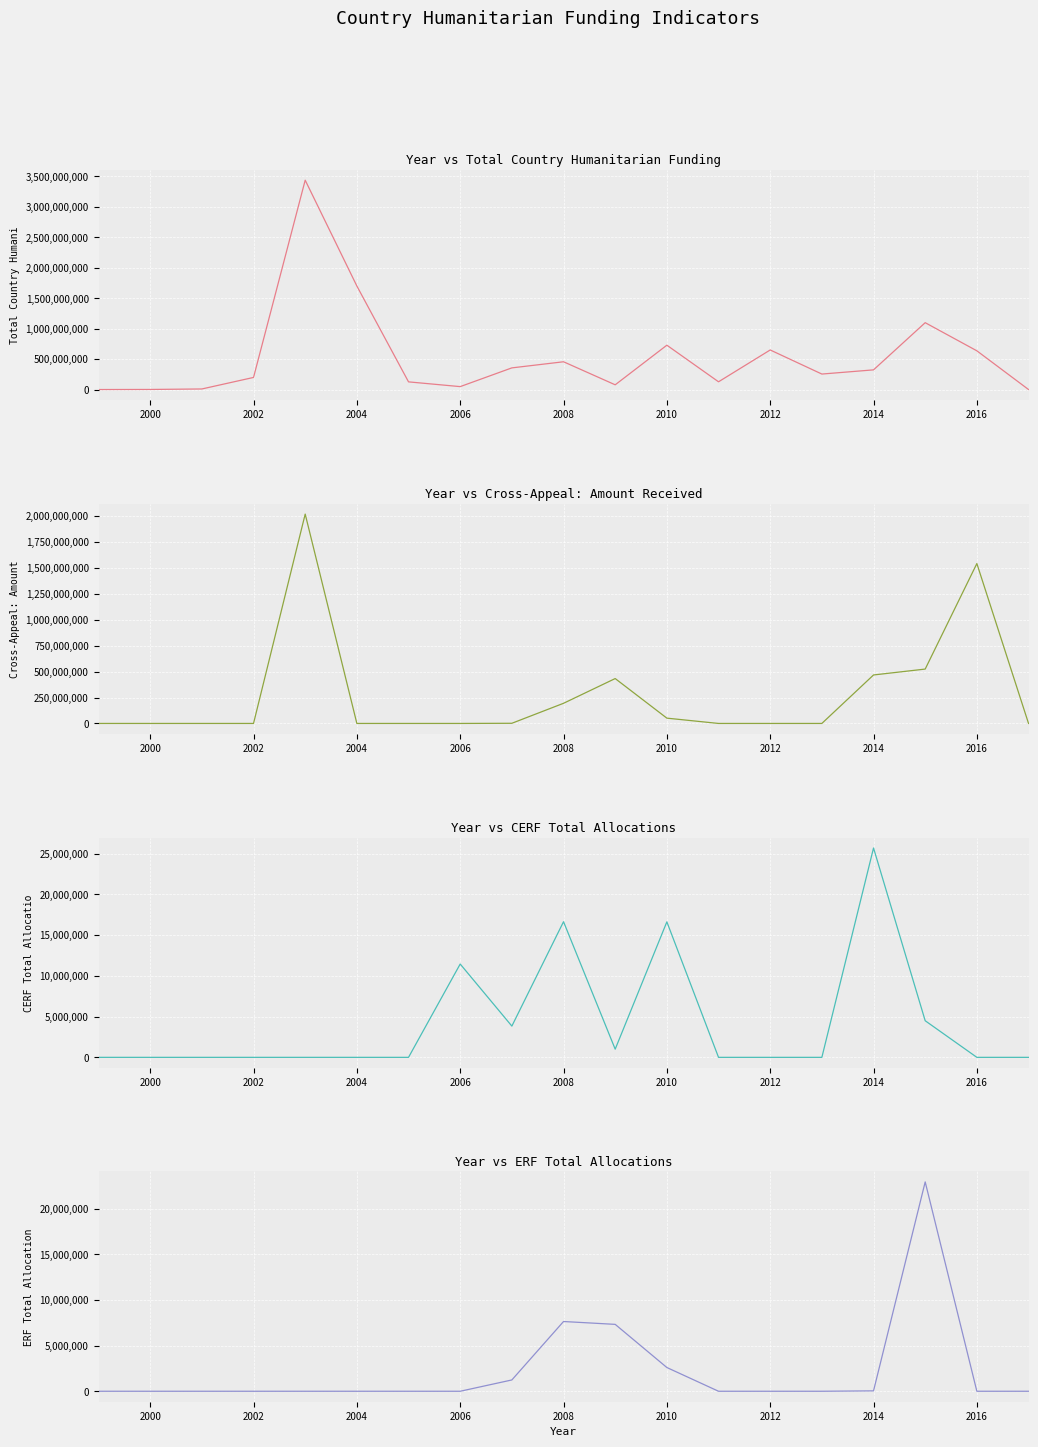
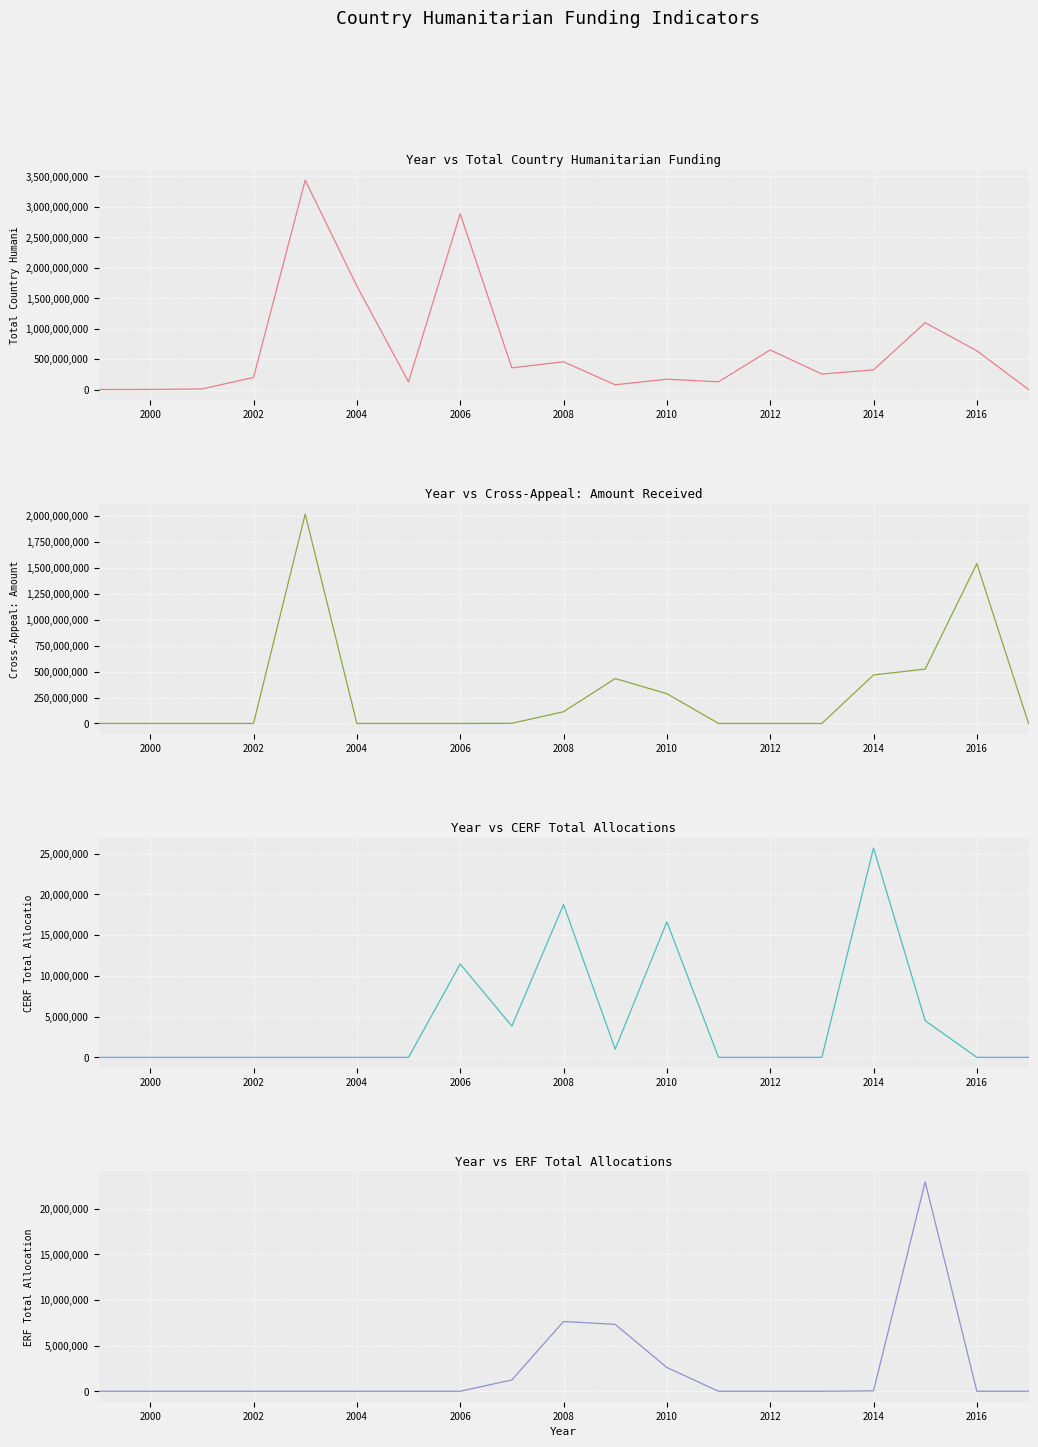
Year vs Total Country Humanitarian Funding, 2006: 0 -> 2,900,000,000
Year vs Total Country Humanitarian Funding, 2010: 700,000,000 -> 200,000,000
Year vs Cross-Appeal: Amount Received, 2008: 190,000,000 -> 110,000,000
Year vs Cross-Appeal: Amount Received, 2010: 50,000,000 -> 290,000,000
Year vs CERF Total Allocations, 2008: 17,000,000 -> 19,000,000
